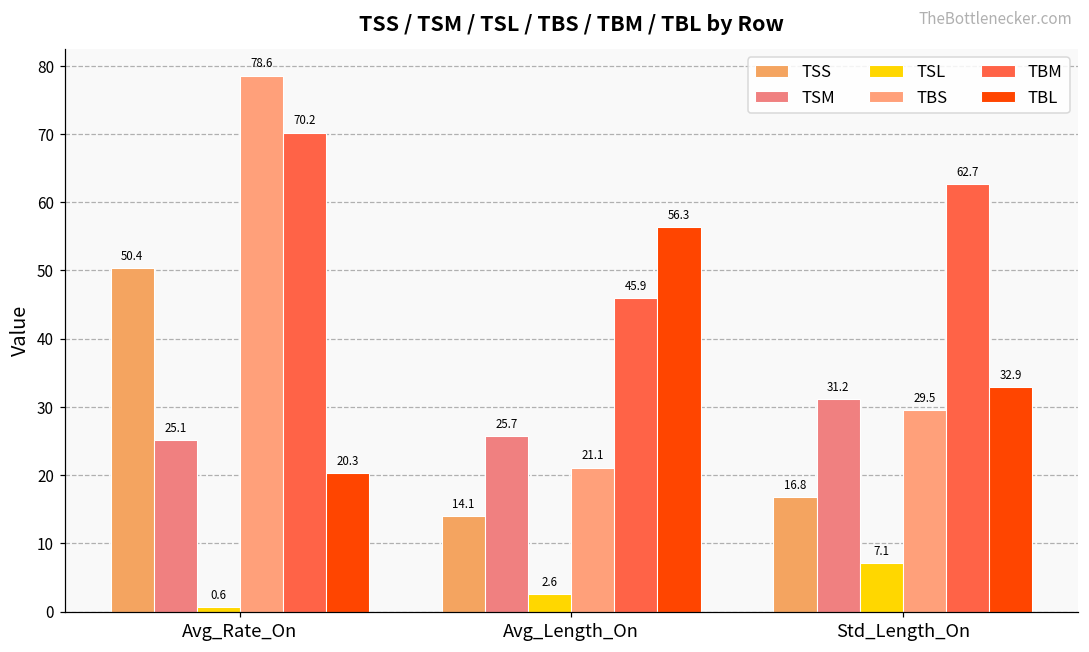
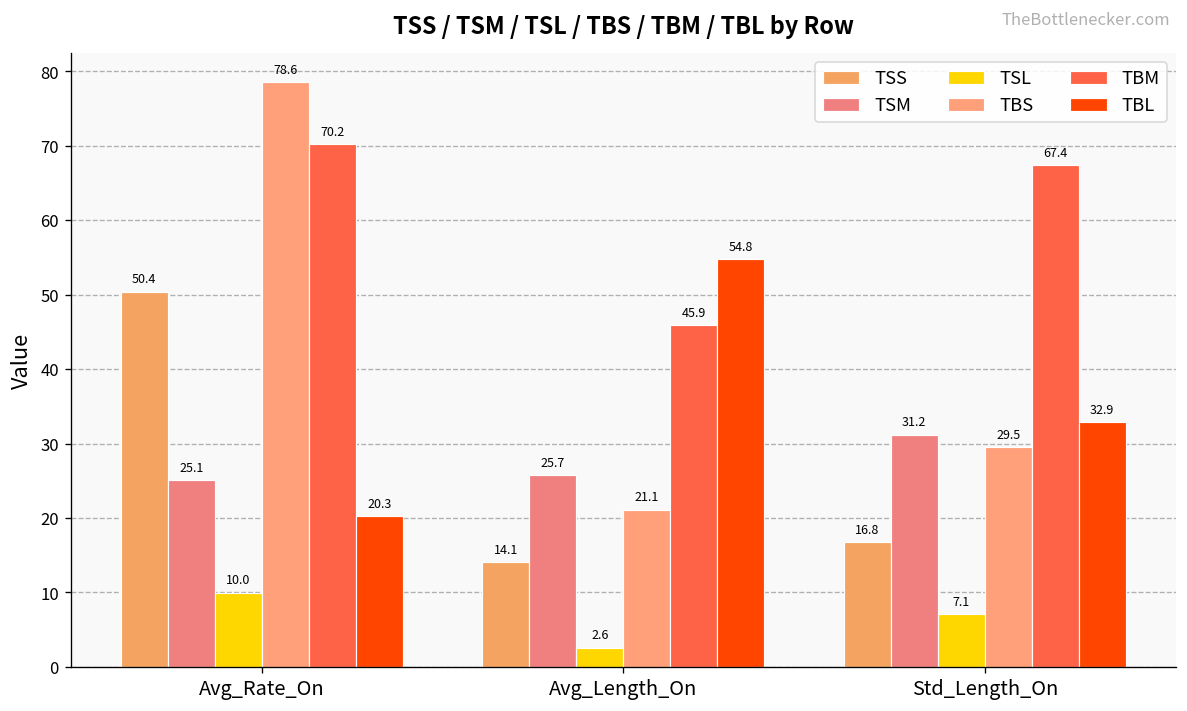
TSL, Avg_Rate_On: 0.6 -> 10.0
TBL, Avg_Length_On: 56.3 -> 54.8
TBM, Std_Length_On: 62.7 -> 67.4
